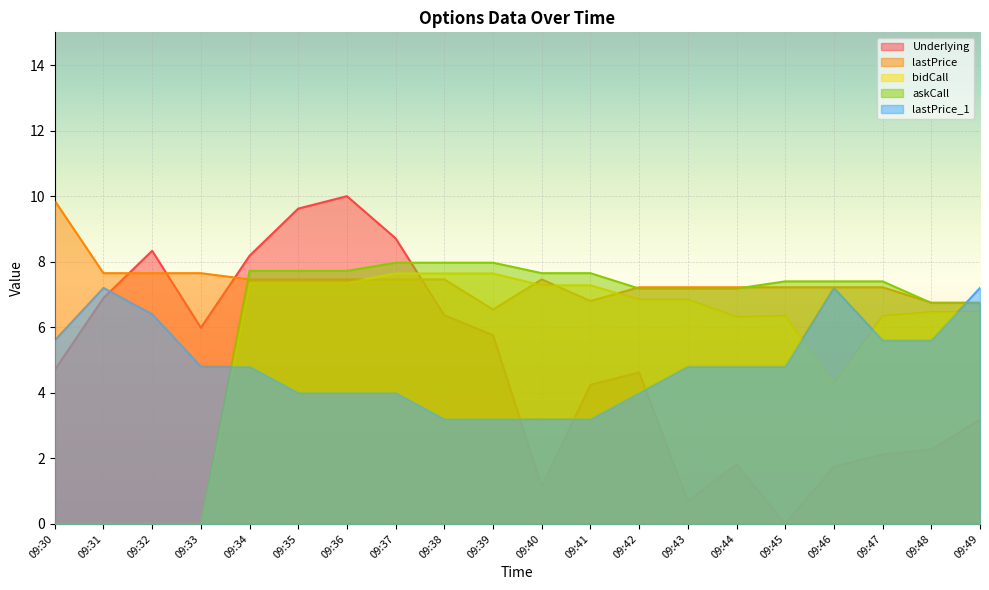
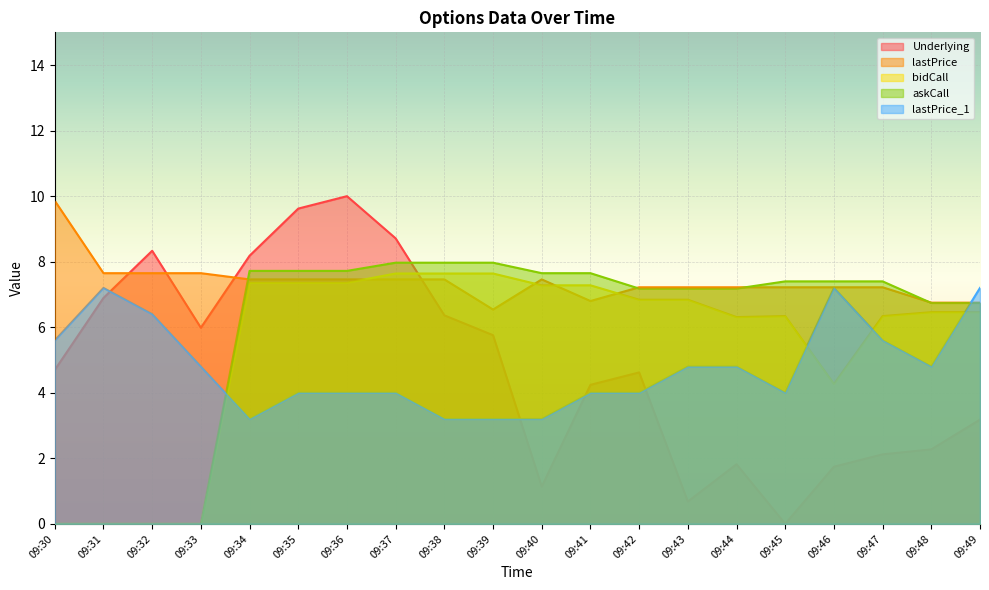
lastPrice_1, 09:34: 4.8 -> 3.2
lastPrice_1, 09:41: 3.2 -> 4.0
lastPrice_1, 09:45: 4.8 -> 4.0
lastPrice_1, 09:48: 5.6 -> 4.8
